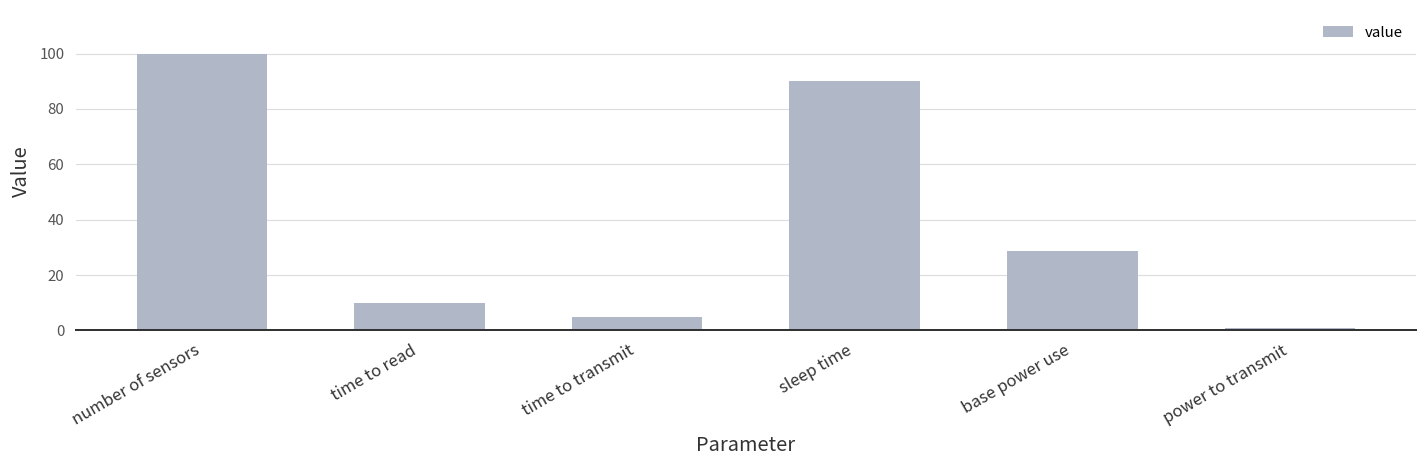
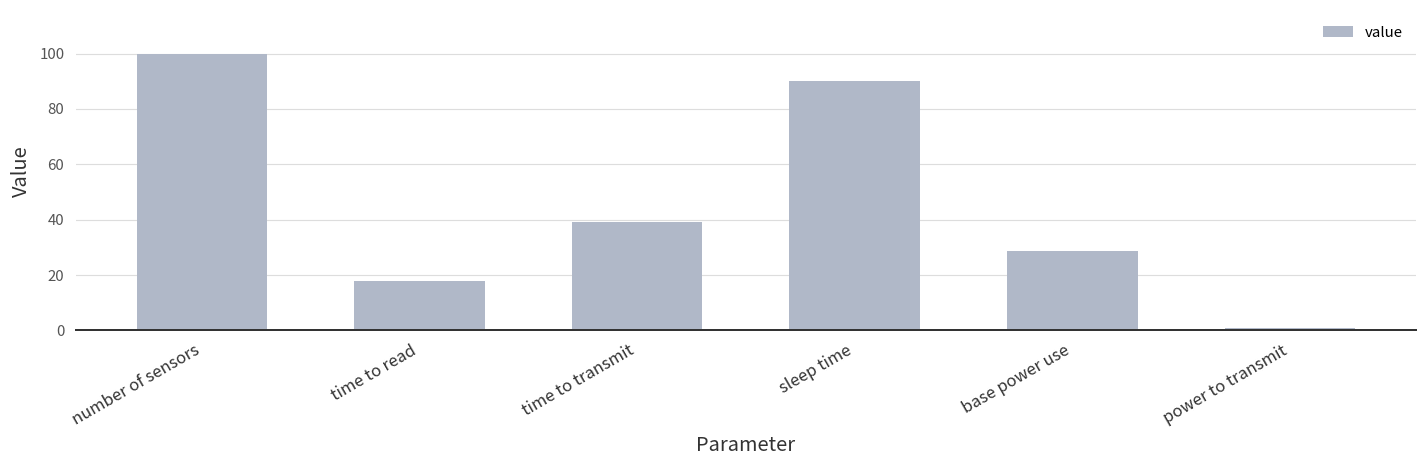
time to read: 10 -> 18
time to transmit: 5 -> 39
